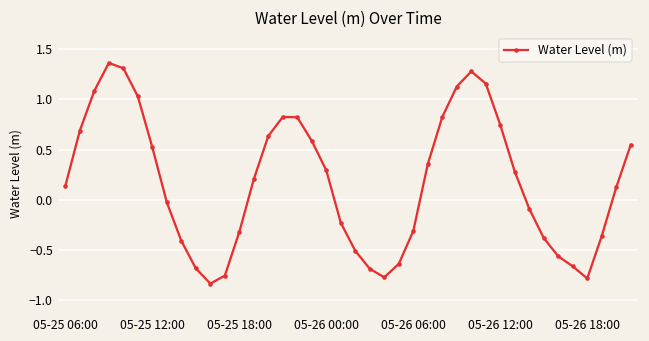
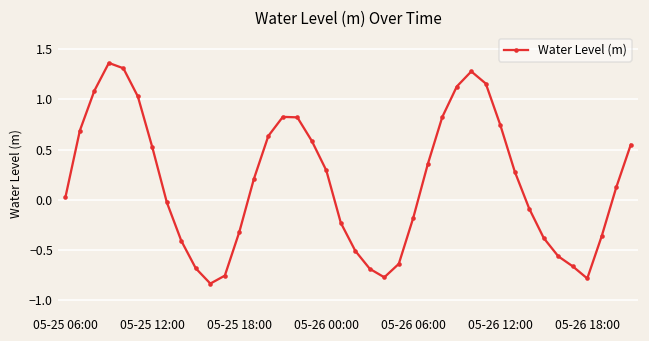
05-25 06:00: 0.1 -> 0.0
05-26 06:00: -0.3 -> -0.2
